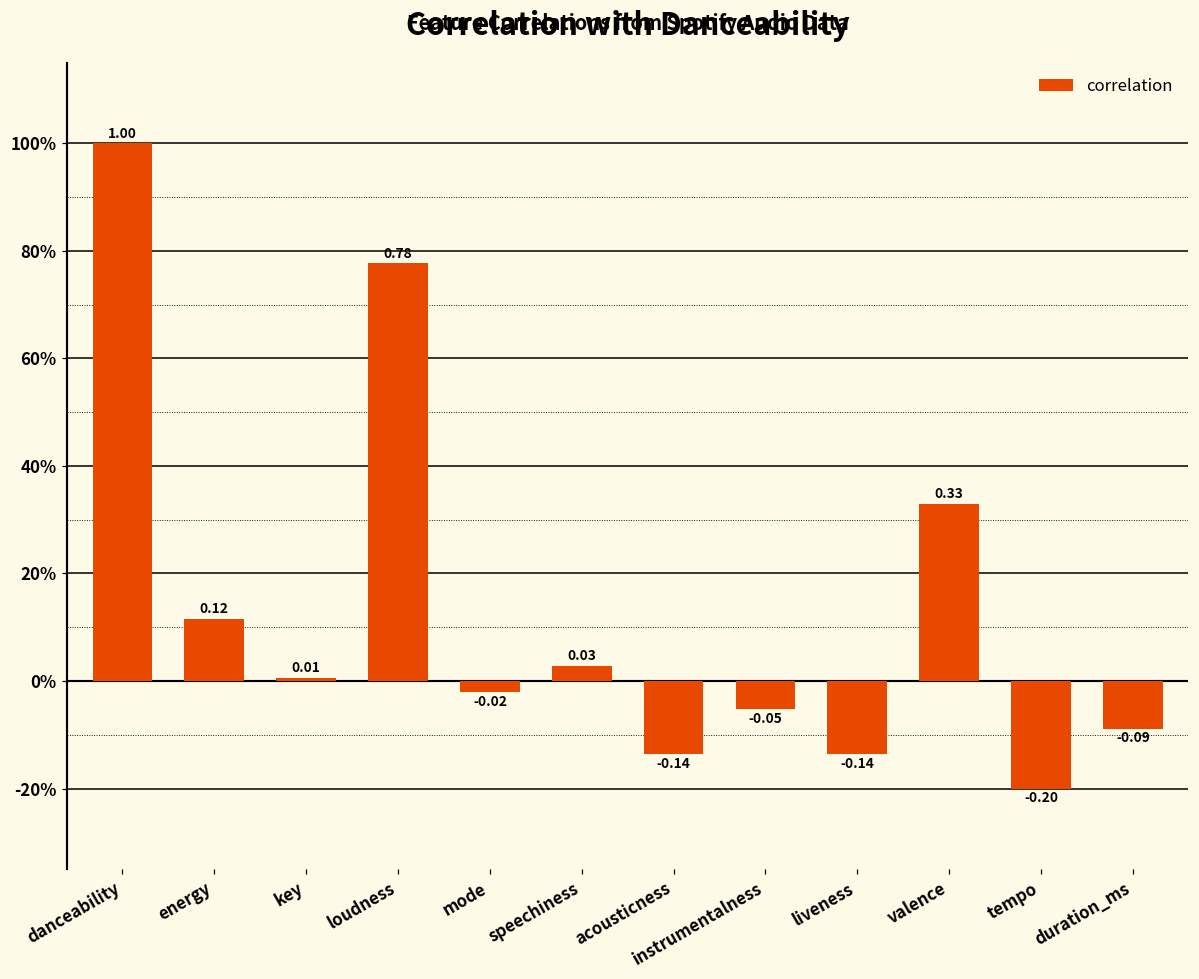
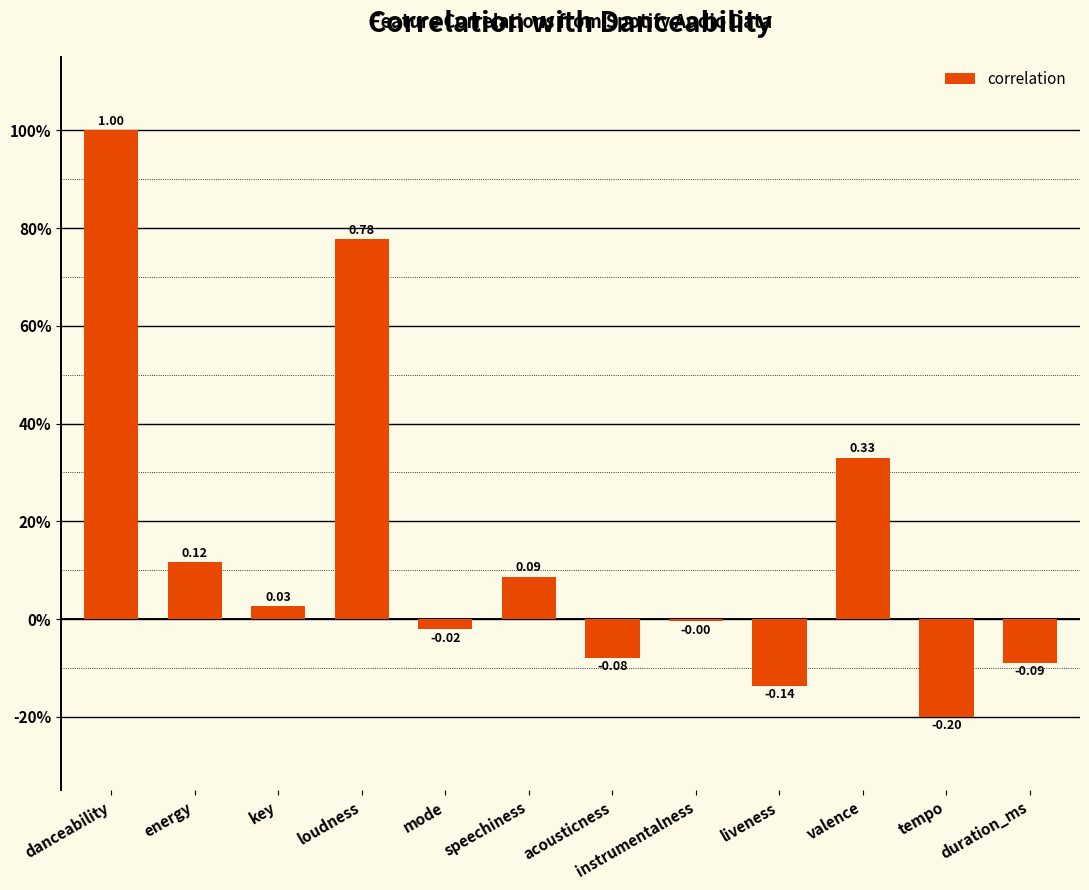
key: 0.01 -> 0.03
speechiness: 0.03 -> 0.09
acousticness: -0.14 -> -0.08
instrumentalness: -0.05 -> -0.00
